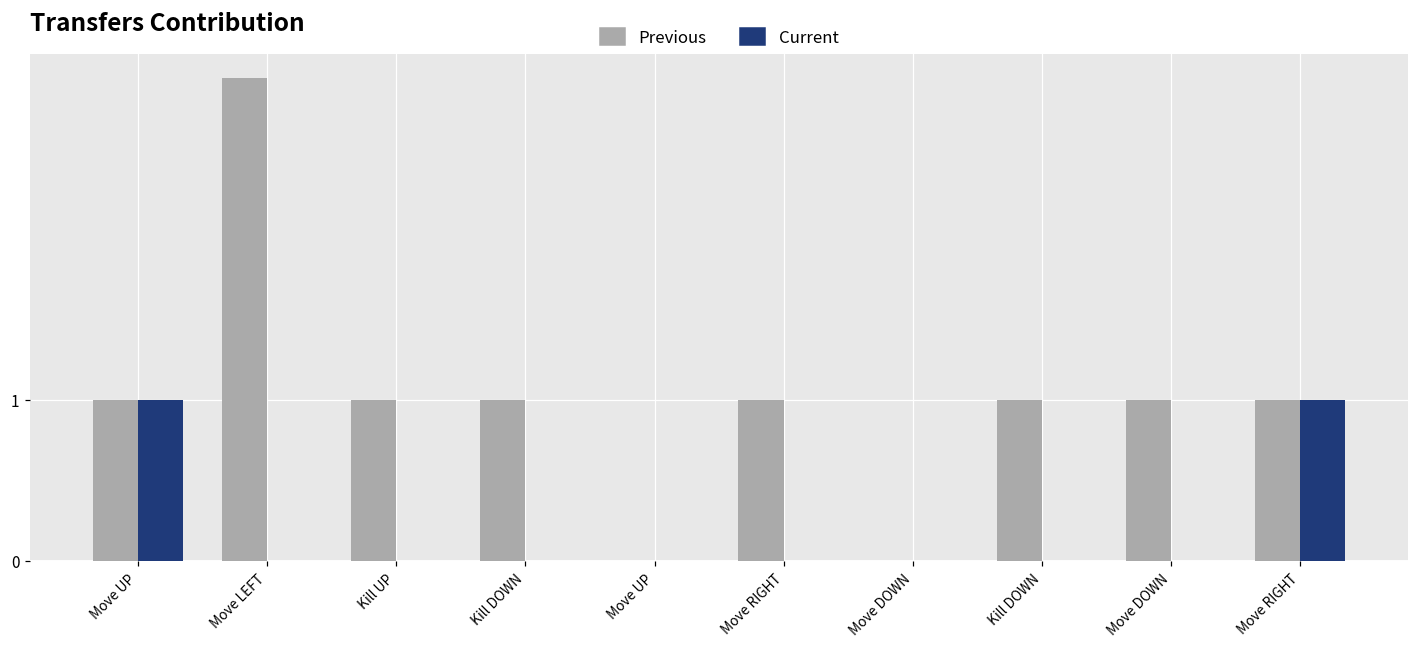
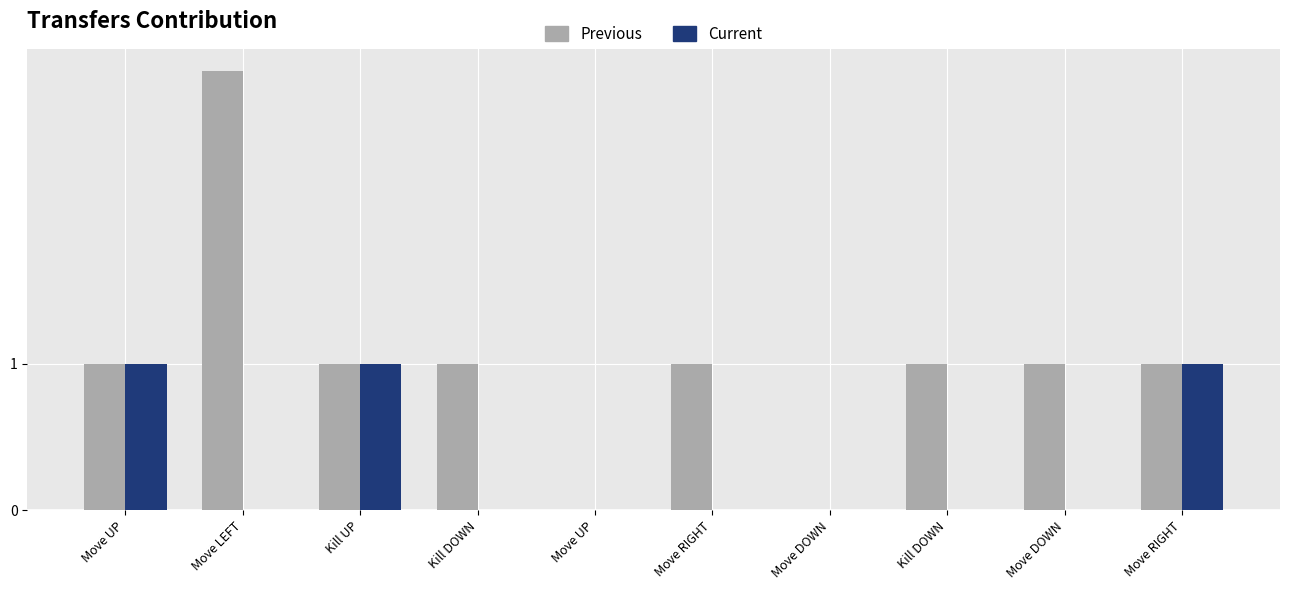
Current, Kill UP: 0 -> 1
